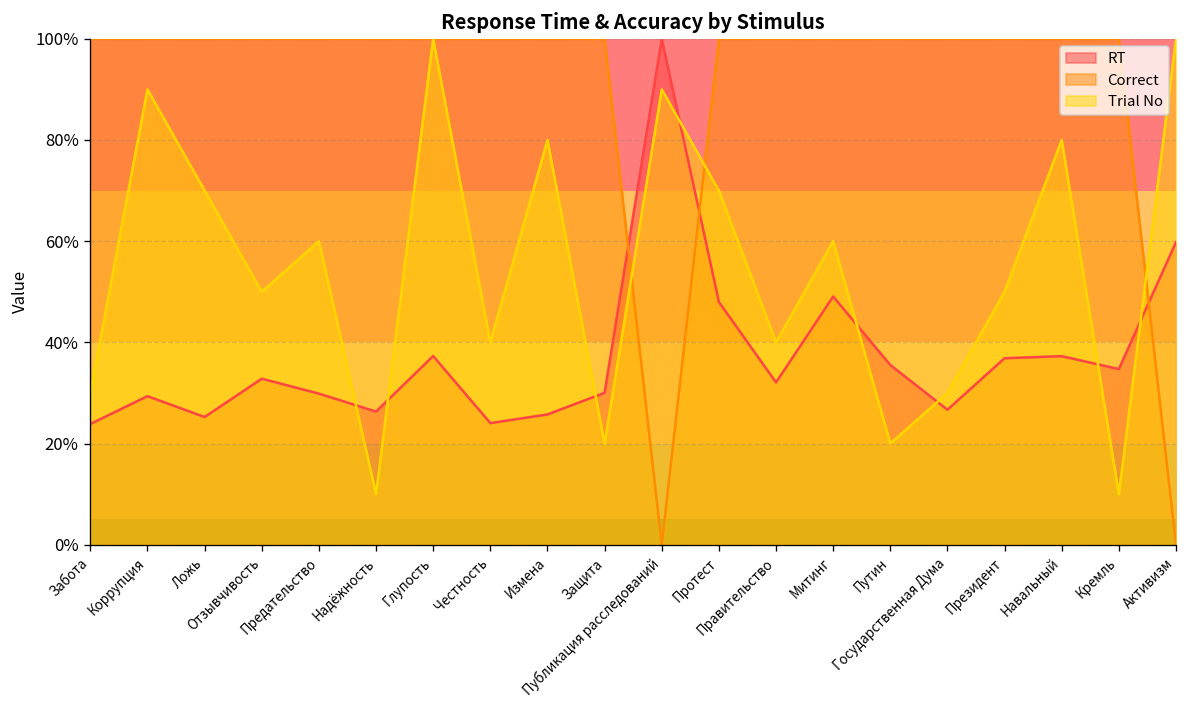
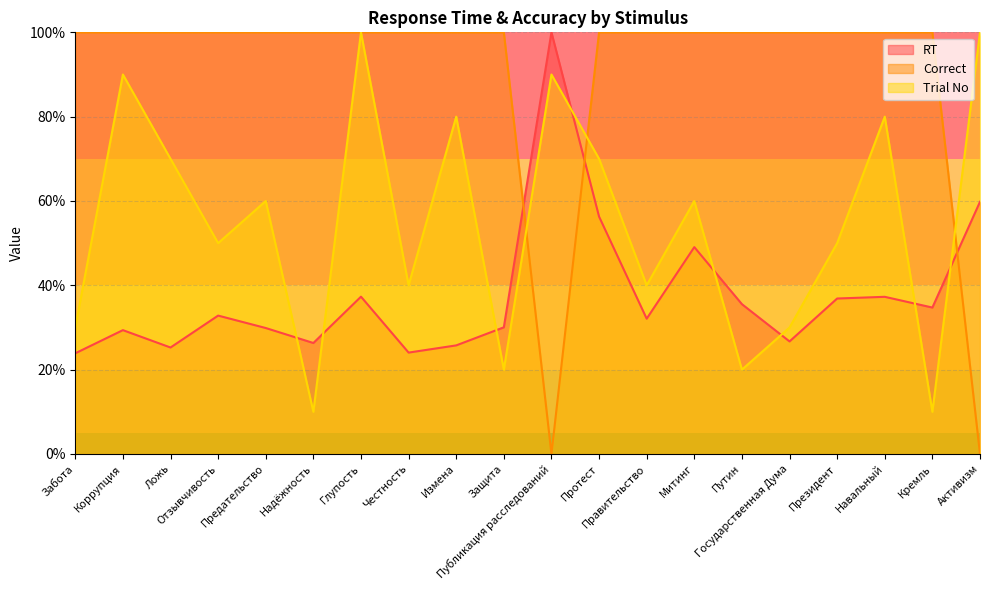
RT, Протест: 48% -> 56%
